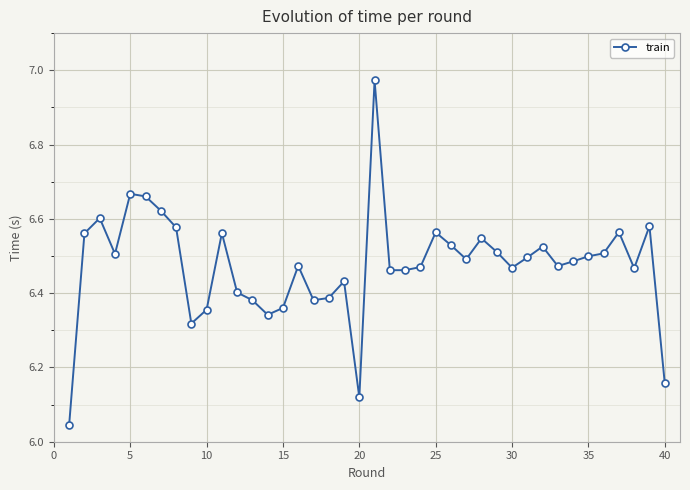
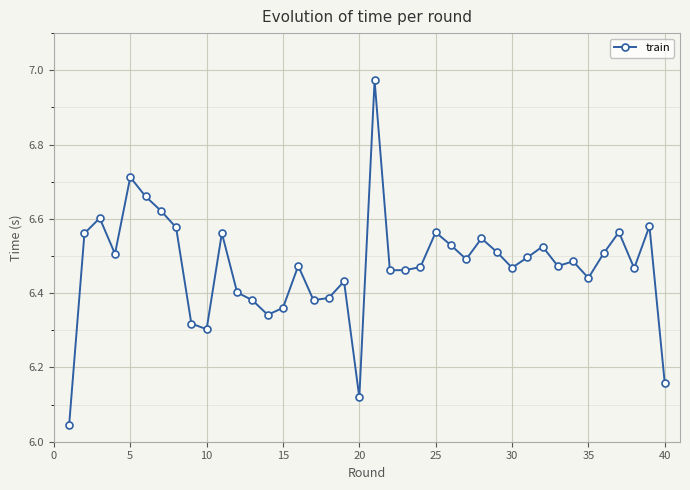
5: 6.67 -> 6.71
10: 6.36 -> 6.30
35: 6.50 -> 6.44
